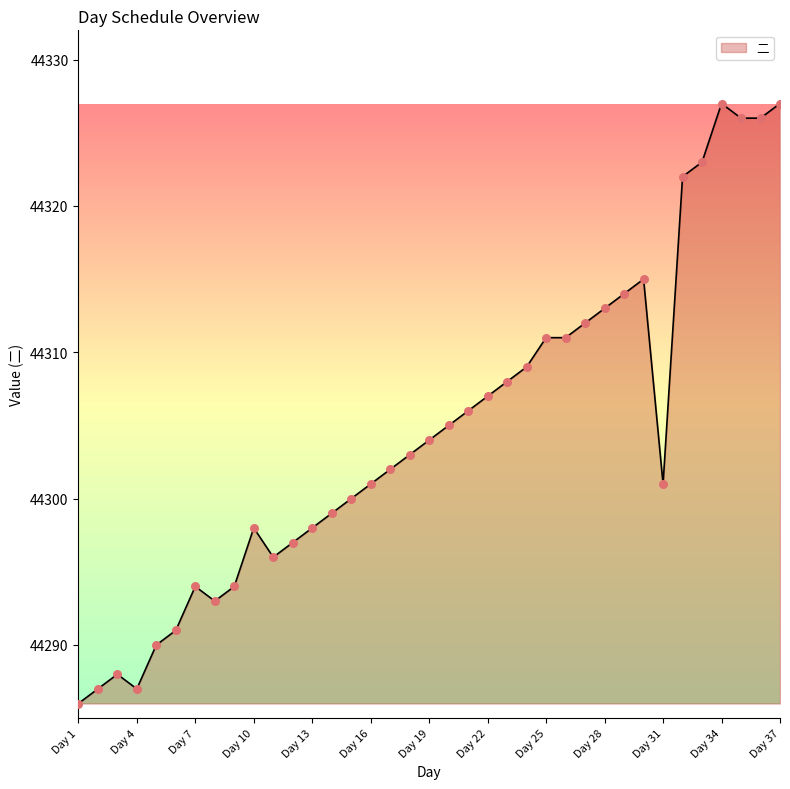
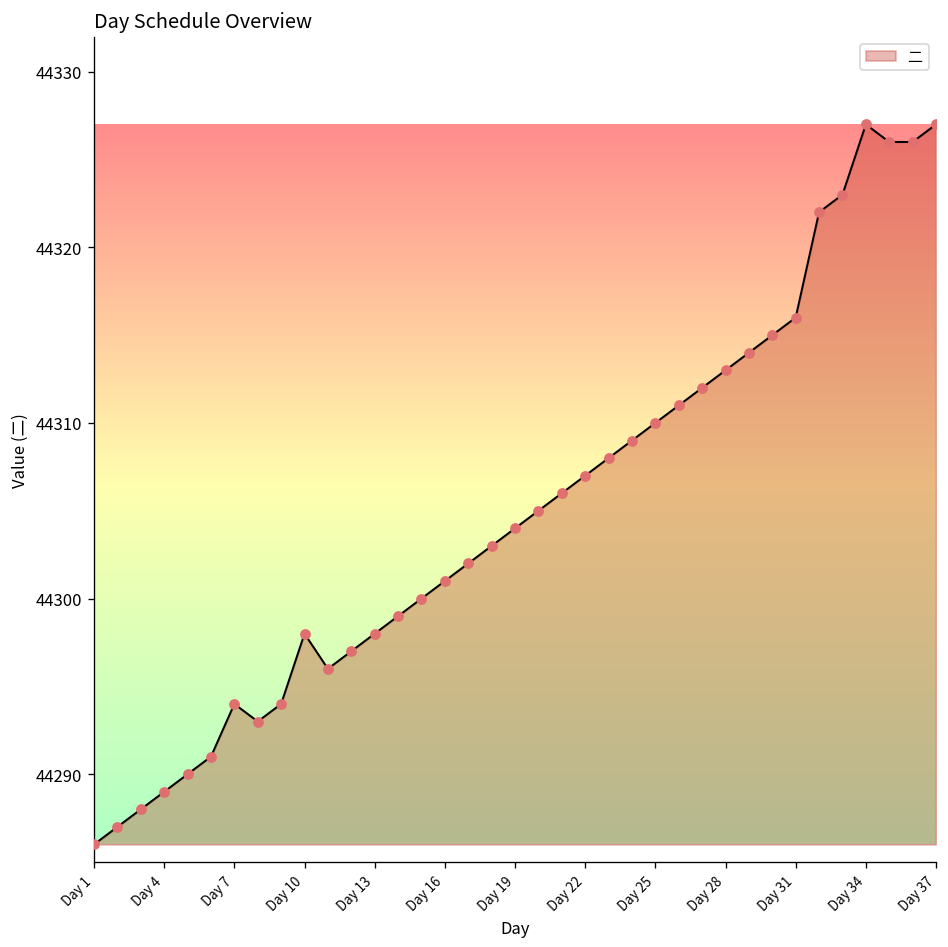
Day 4: 44287 -> 44289
Day 25: 44311 -> 44310
Day 31: 44301 -> 44316
